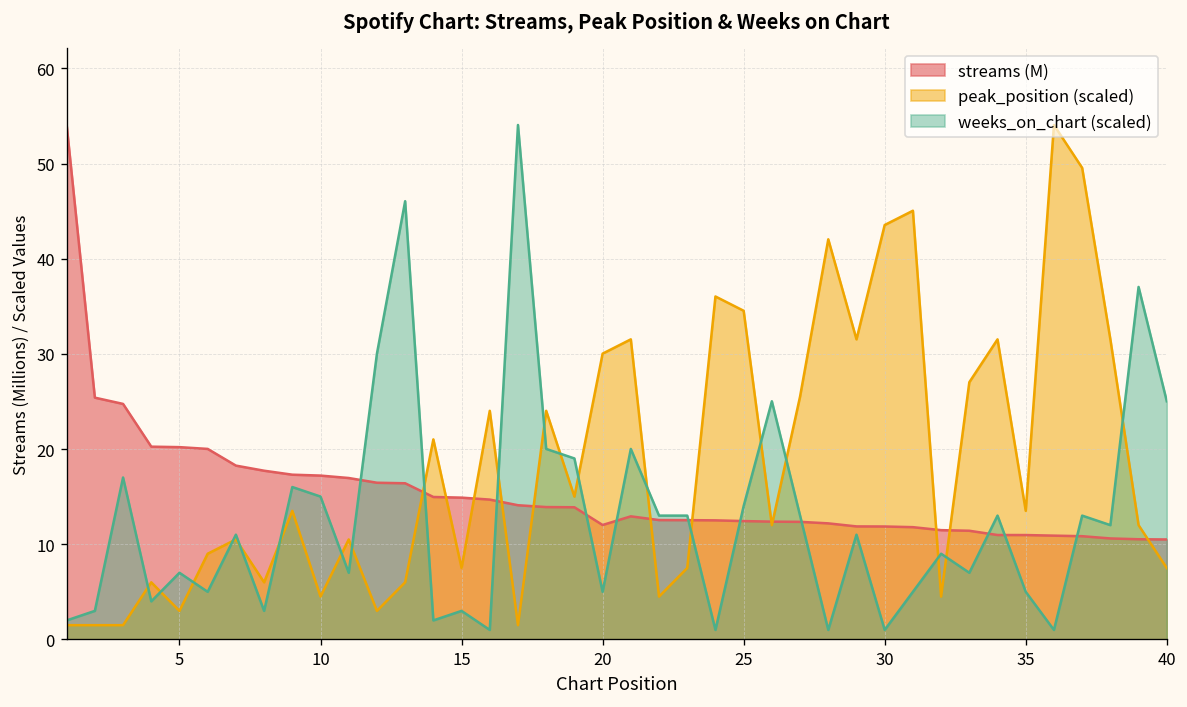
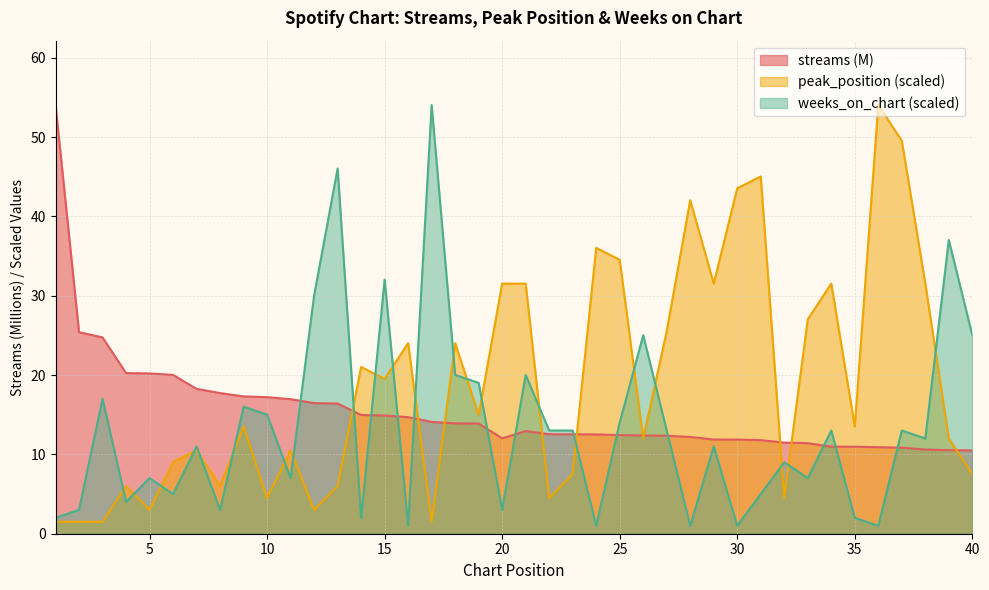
peak_position (scaled), 15: 8 -> 20
weeks_on_chart (scaled), 15: 3 -> 32
peak_position (scaled), 20: 30 -> 32
weeks_on_chart (scaled), 20: 5 -> 3
weeks_on_chart (scaled), 35: 5 -> 2
